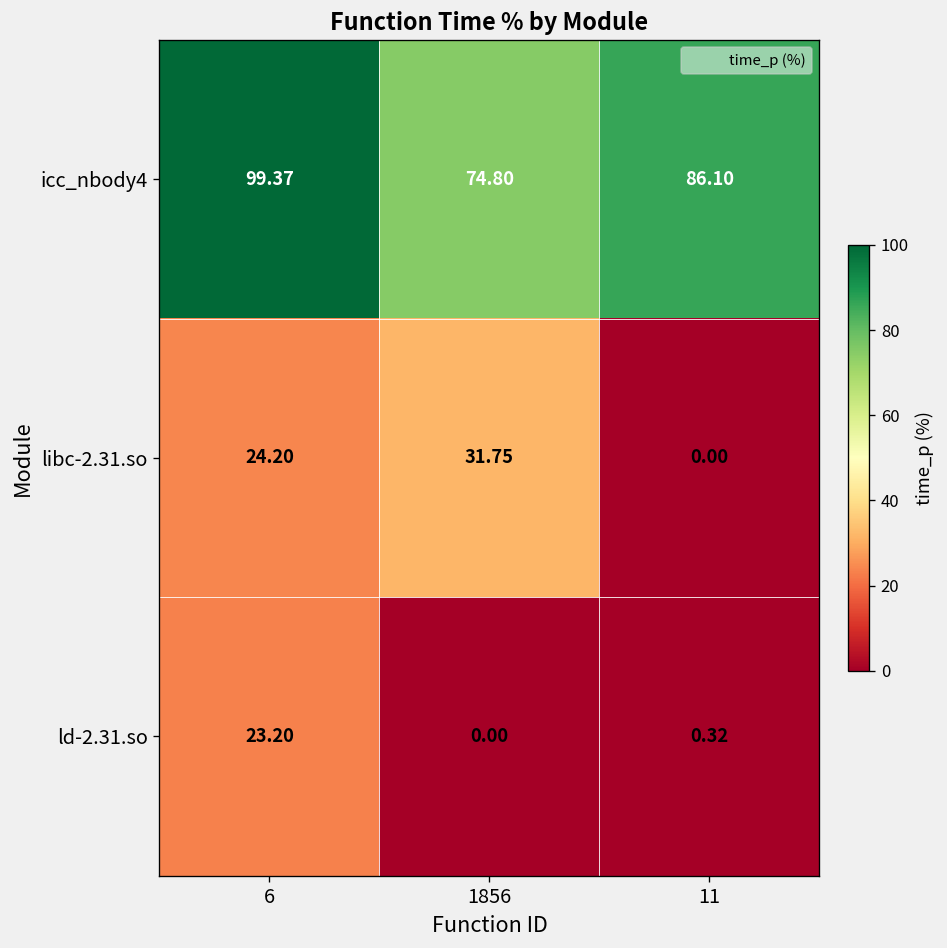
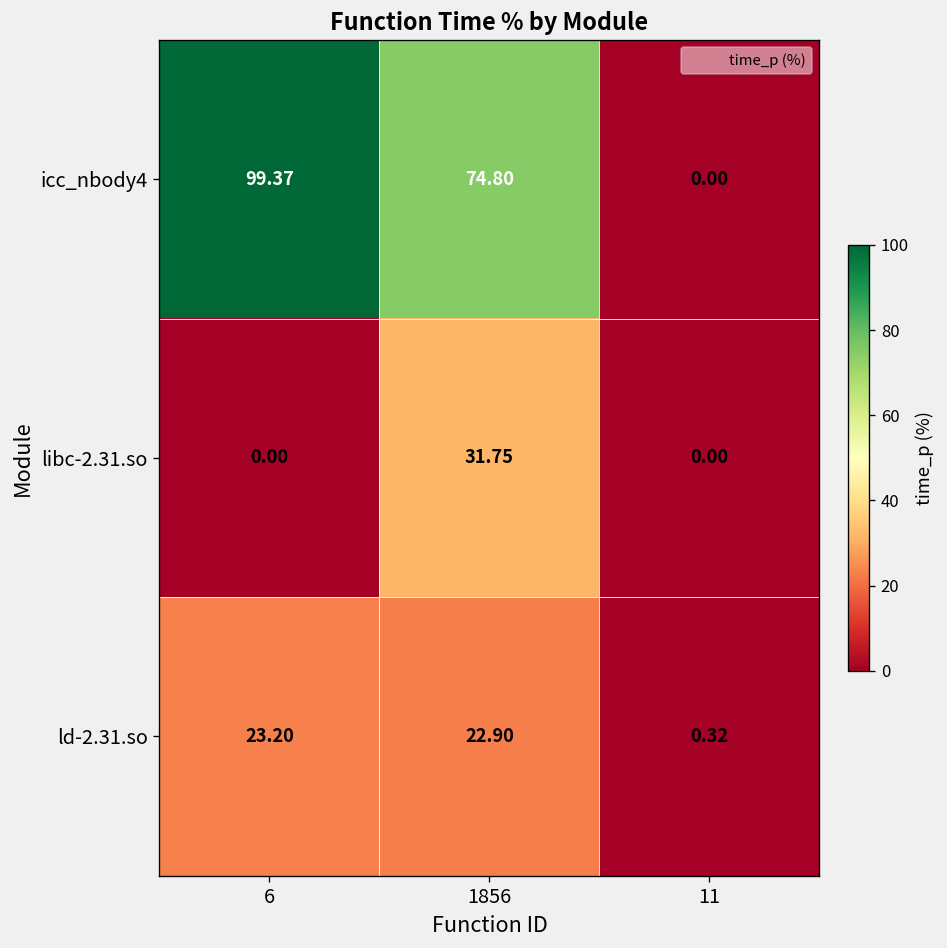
icc_nbody4, 11: 86.10 -> 0.00
libc-2.31.so, 6: 24.20 -> 0.00
ld-2.31.so, 1856: 0.00 -> 22.90
